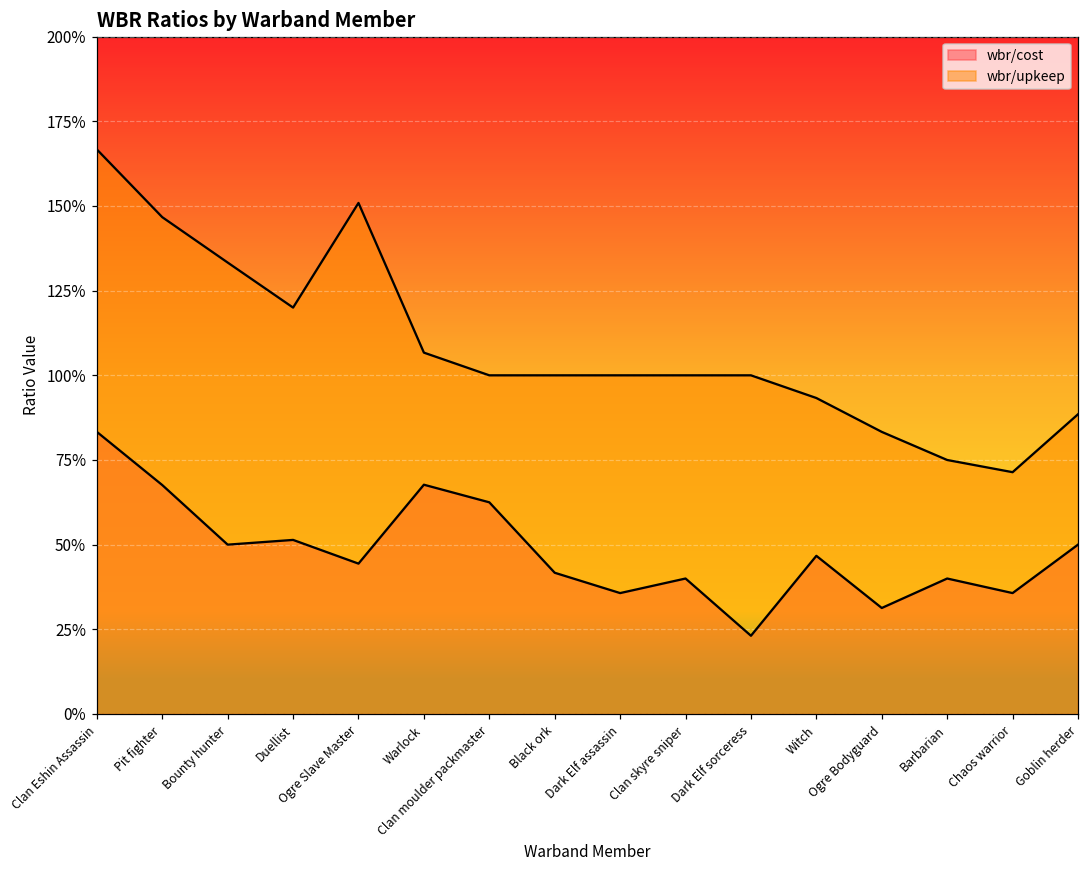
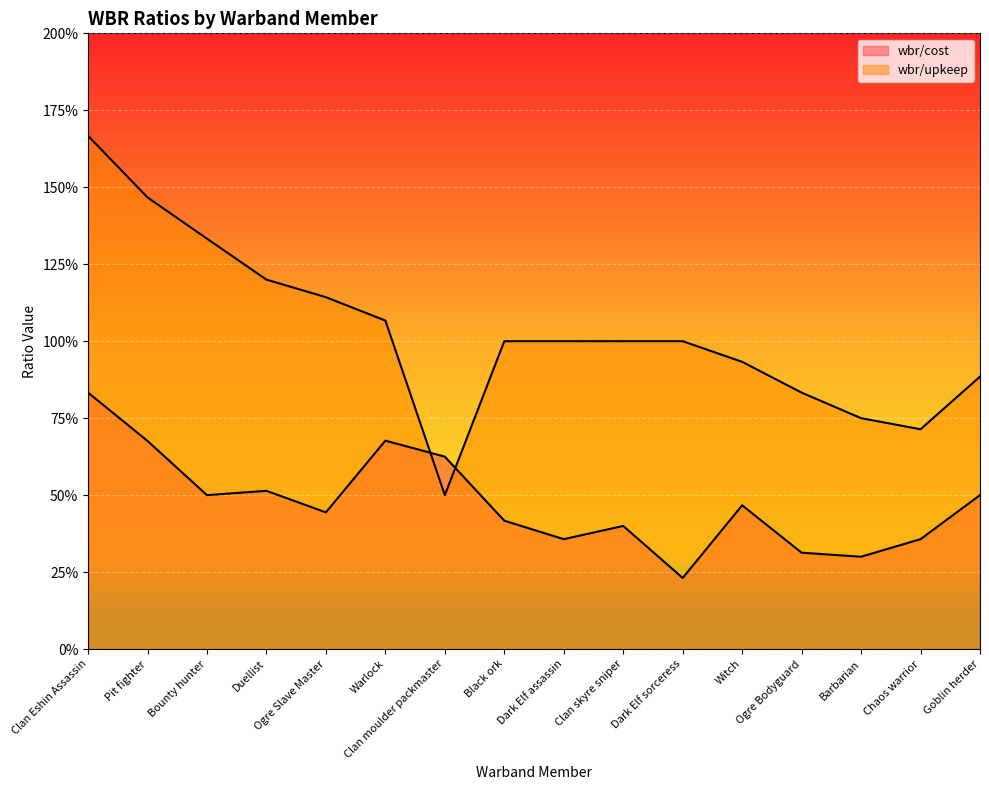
wbr/upkeep, Ogre Slave Master: 151% -> 114%
wbr/upkeep, Clan moulder packmaster: 100% -> 50%
wbr/cost, Barbarian: 40% -> 30%
